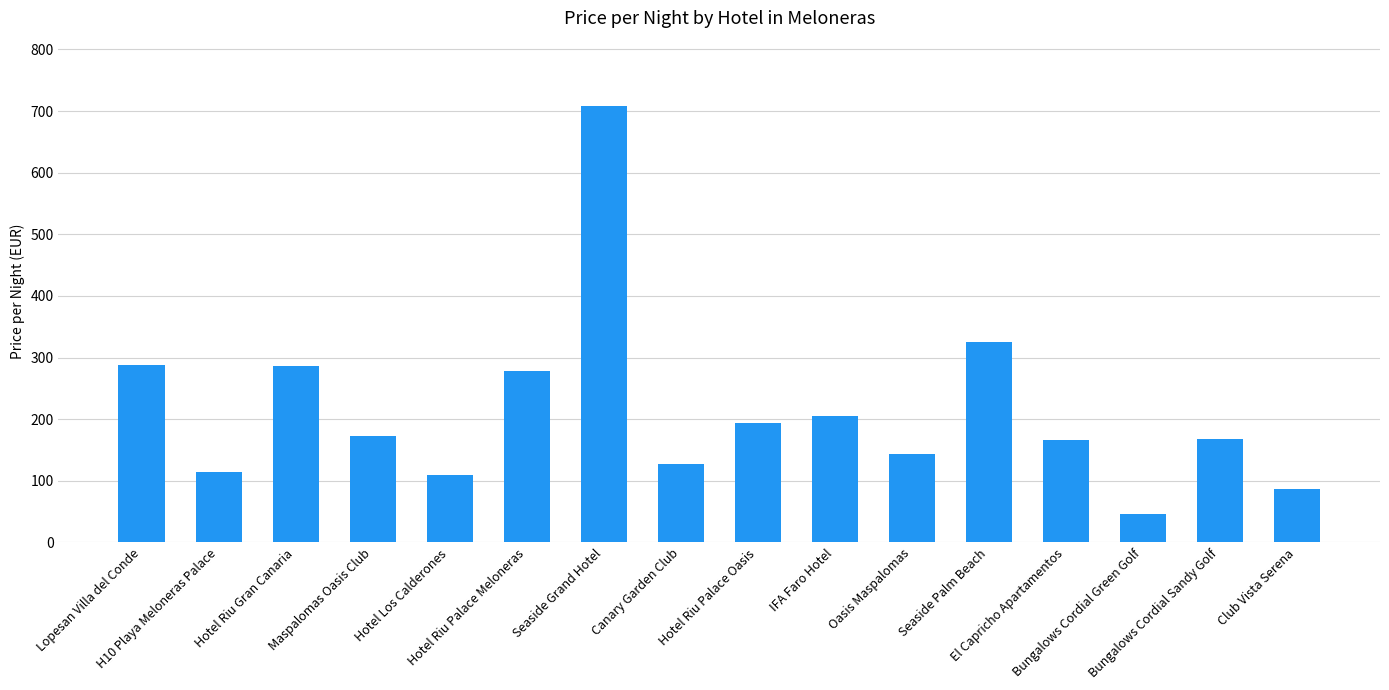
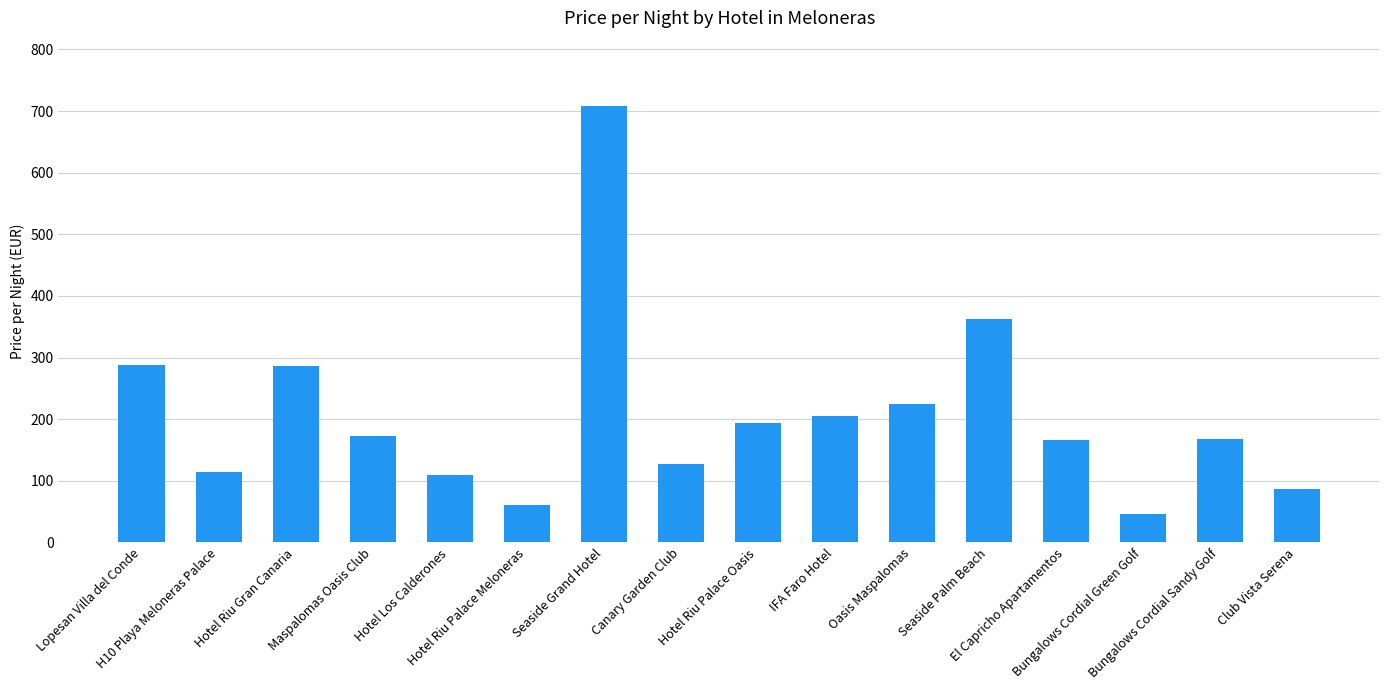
Hotel Riu Palace Meloneras: 280 -> 60
Oasis Maspalomas: 140 -> 220
Seaside Palm Beach: 330 -> 360
